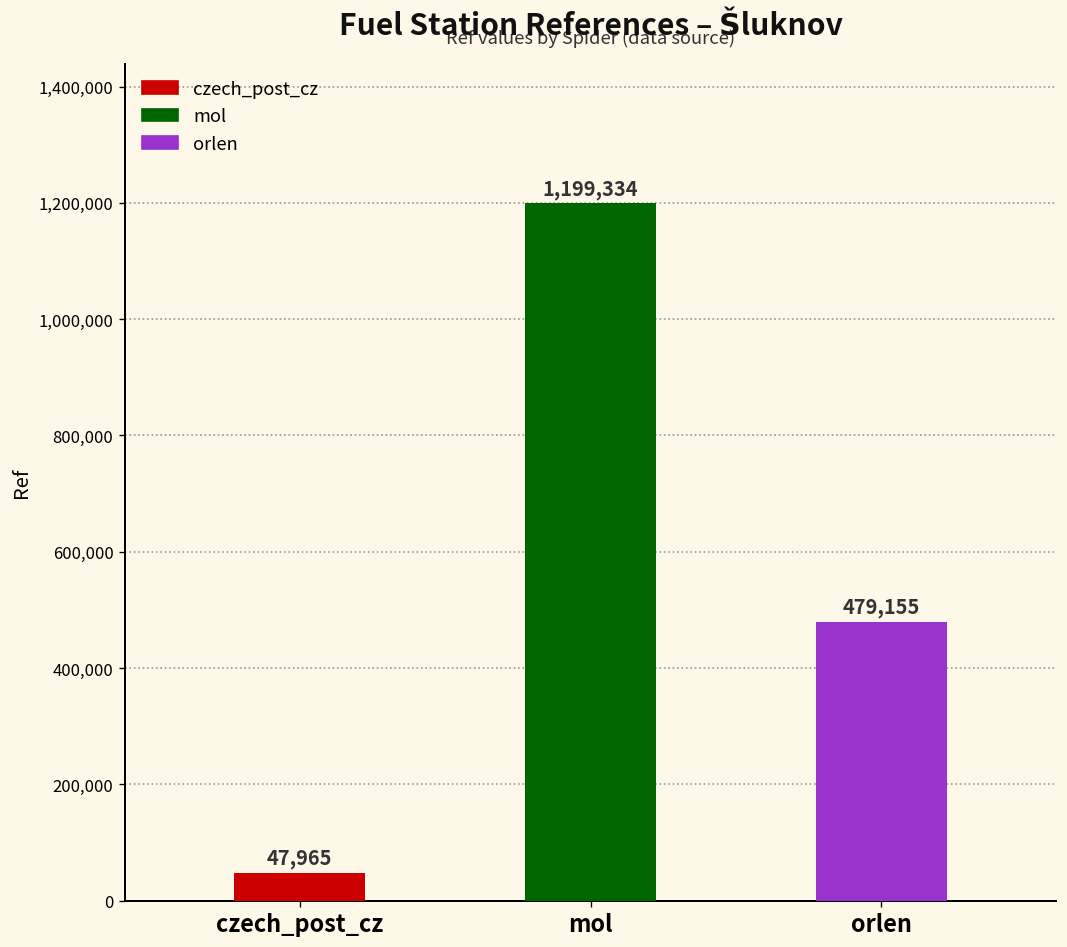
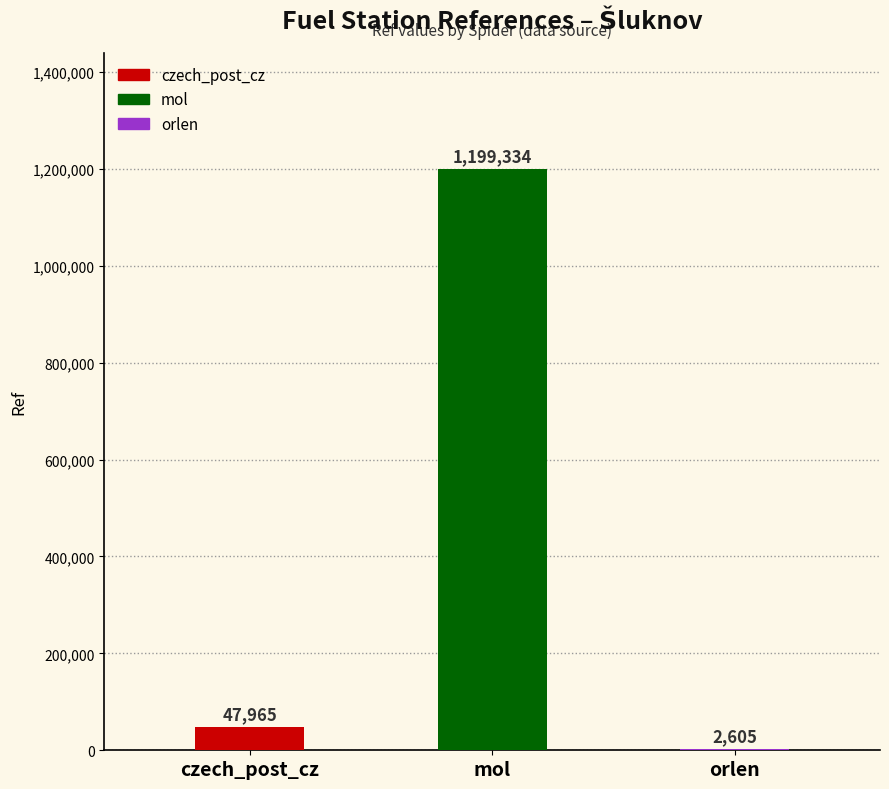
orlen: 479,155 -> 2,605
